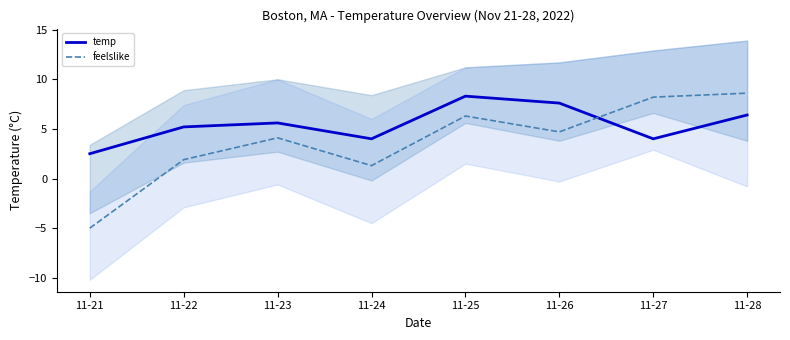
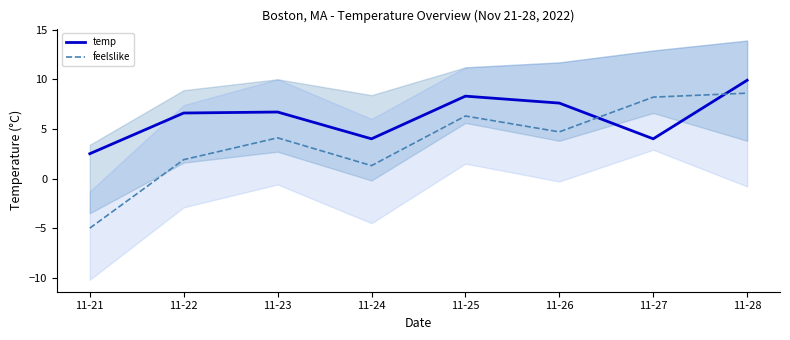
temp, 11-22: 5 -> 7
temp, 11-23: 6 -> 7
temp, 11-28: 6 -> 10
